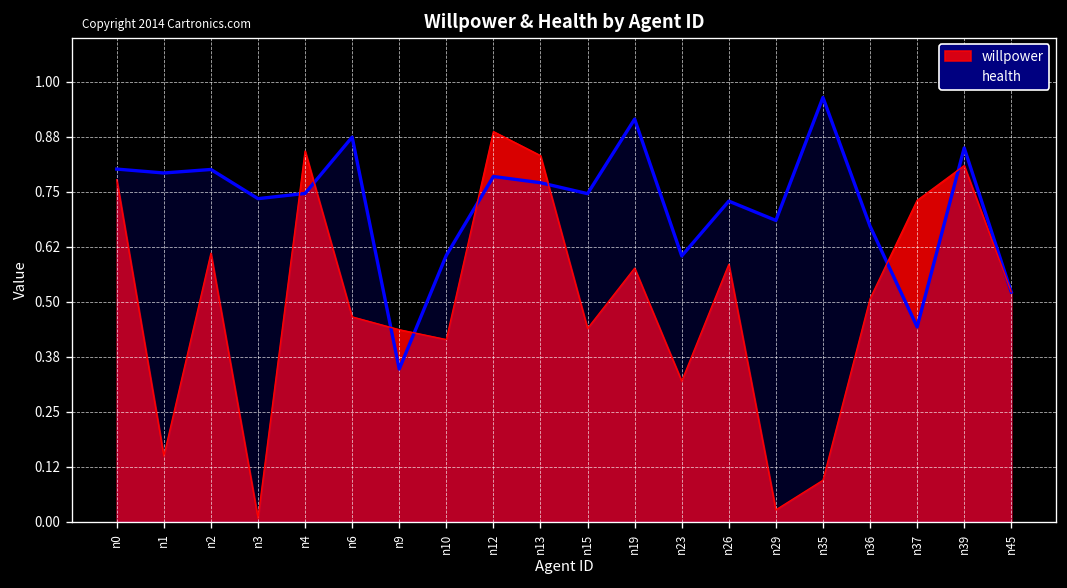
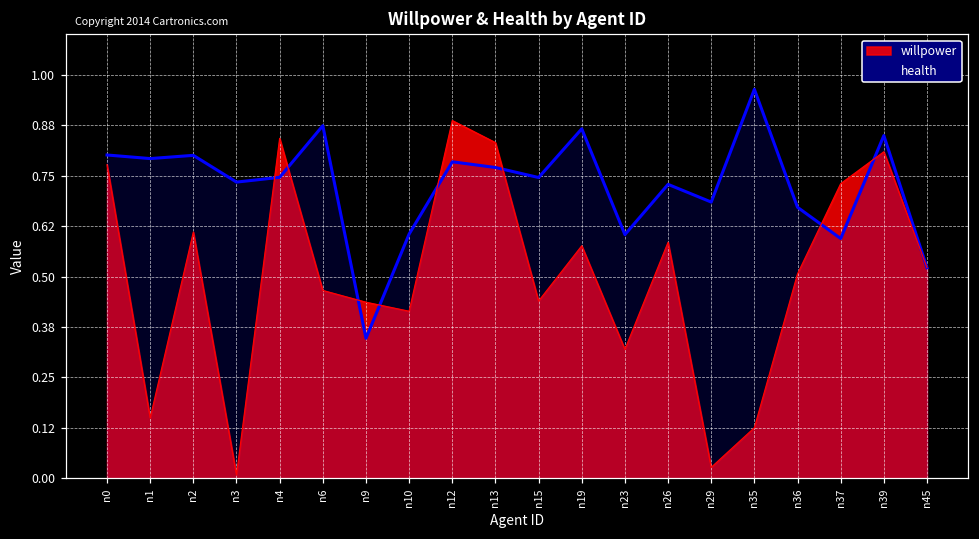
health, n19: 0.91 -> 0.87
willpower, n35: 0.09 -> 0.13
health, n37: 0.44 -> 0.59
